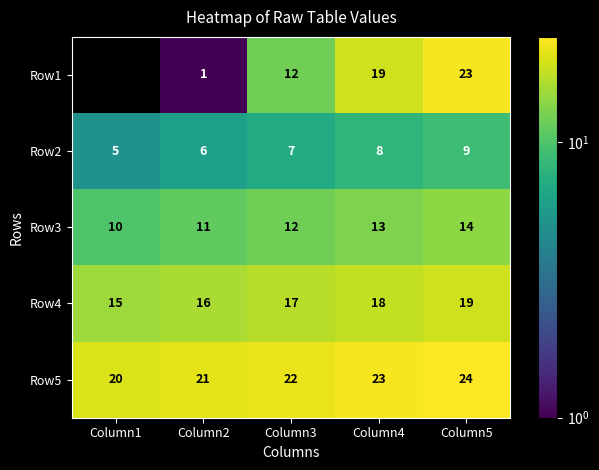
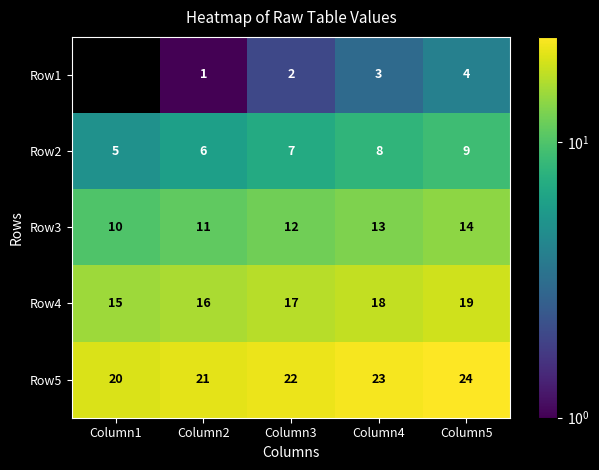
Row1, Column3: 12 -> 2
Row1, Column4: 19 -> 3
Row1, Column5: 23 -> 4
